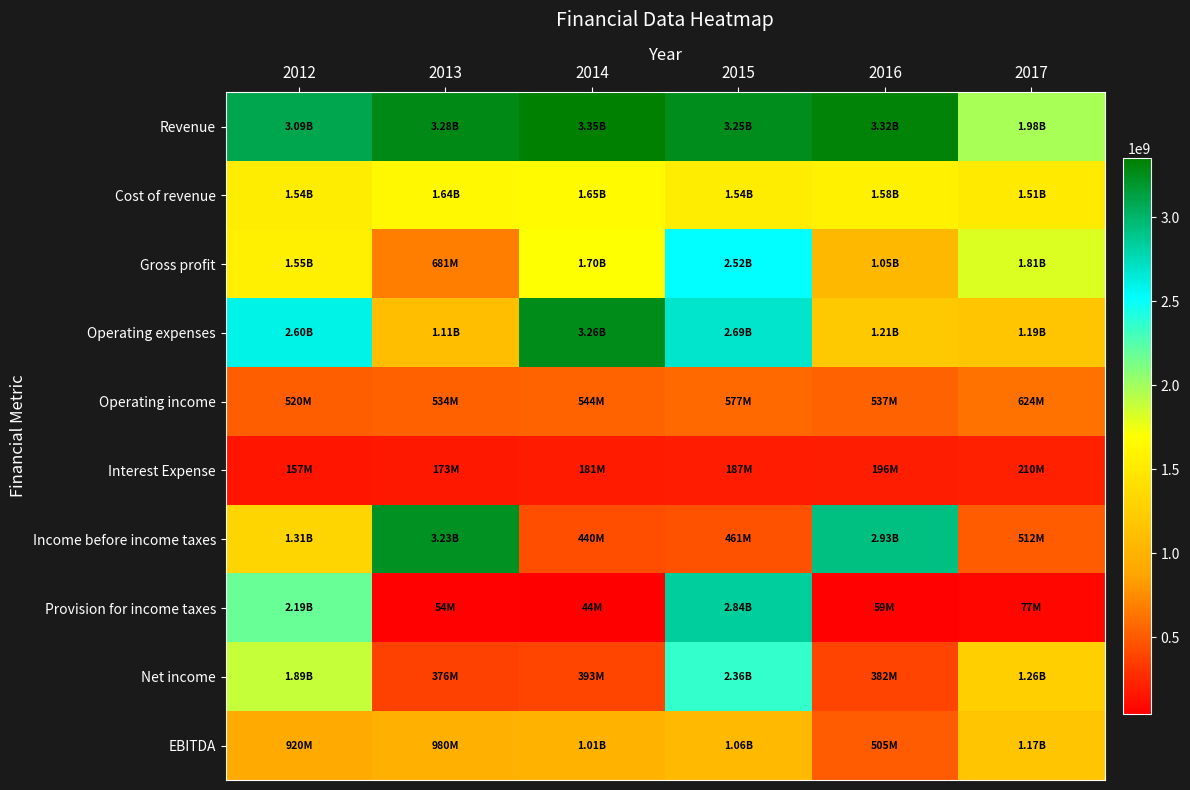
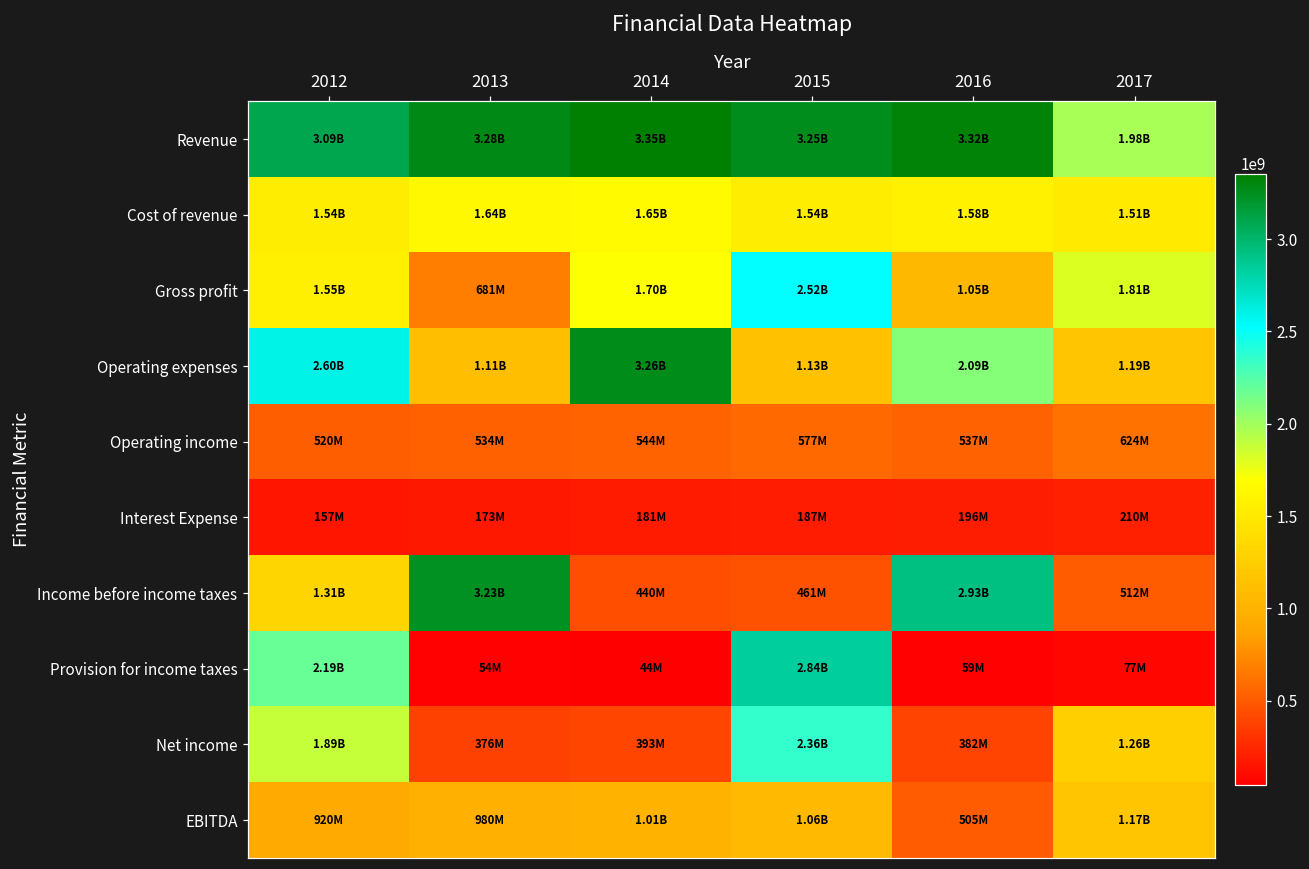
Operating expenses, 2015: 2.69B -> 1.13B
Operating expenses, 2016: 1.21B -> 2.09B
